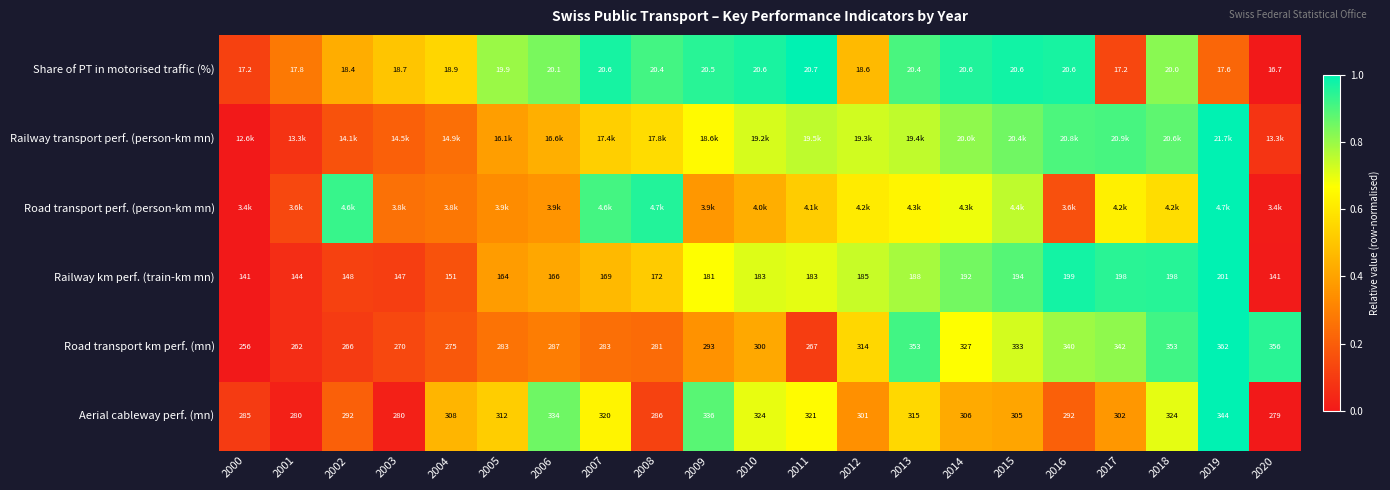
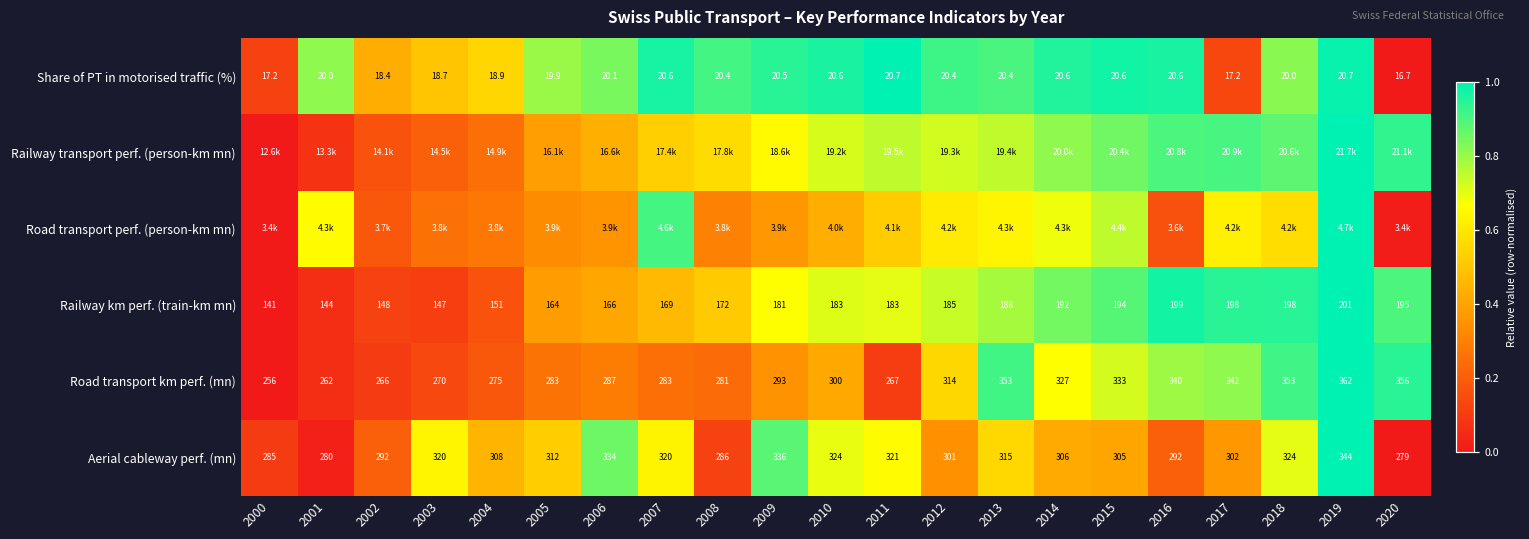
Share of PT in motorised traffic (%), 2001: 17.8 -> 20.0
Share of PT in motorised traffic (%), 2012: 18.6 -> 20.4
Share of PT in motorised traffic (%), 2019: 17.6 -> 20.7
Railway transport perf. (person-km mn), 2020: 13.3k -> 21.1k
Road transport perf. (person-km mn), 2001: 3.6k -> 4.3k
Road transport perf. (person-km mn), 2002: 4.6k -> 3.7k
Road transport perf. (person-km mn), 2008: 4.7k -> 3.8k
Railway km perf. (train-km mn), 2020: 141 -> 195
Aerial cableway perf. (mn), 2003: 280 -> 320
